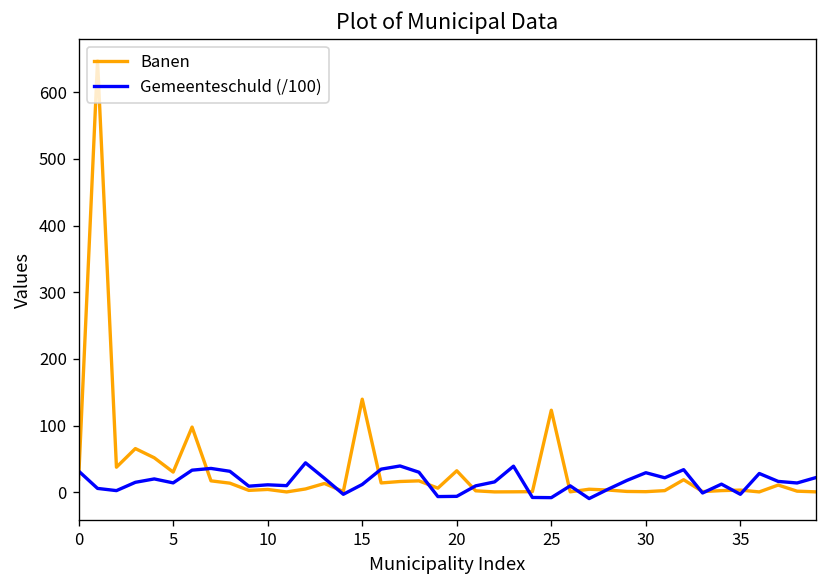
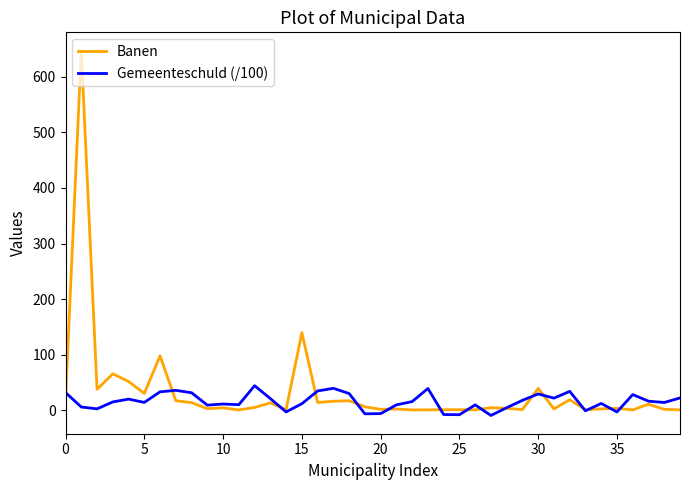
Banen, 20: 30 -> 0
Banen, 25: 120 -> 0
Banen, 30: 0 -> 40
